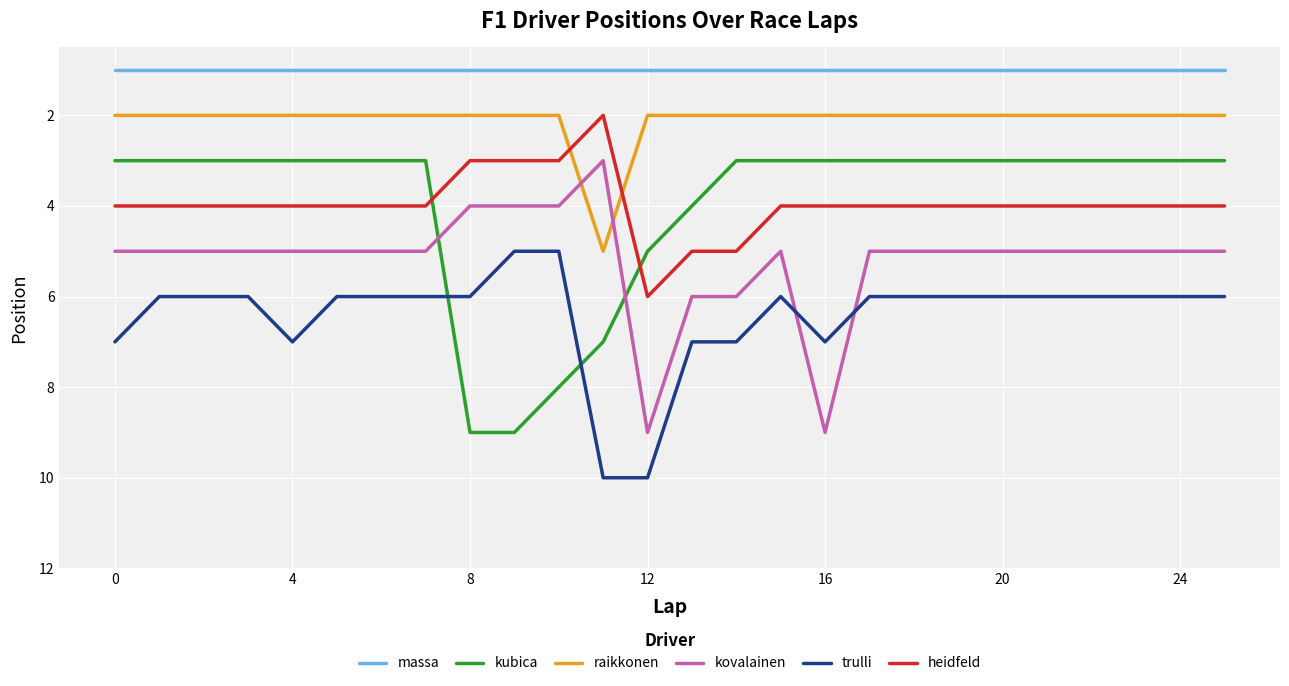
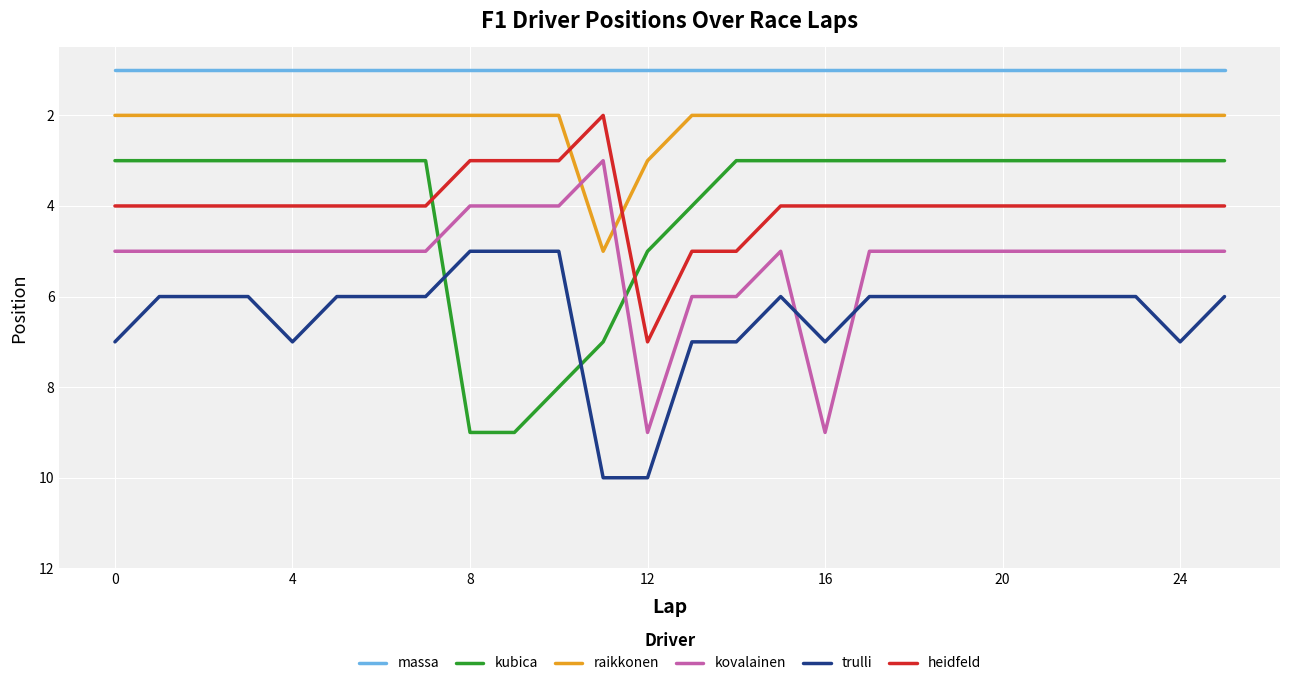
trulli, 8: 6 -> 5
raikkonen, 12: 2 -> 3
heidfeld, 12: 6 -> 7
trulli, 24: 6 -> 7
